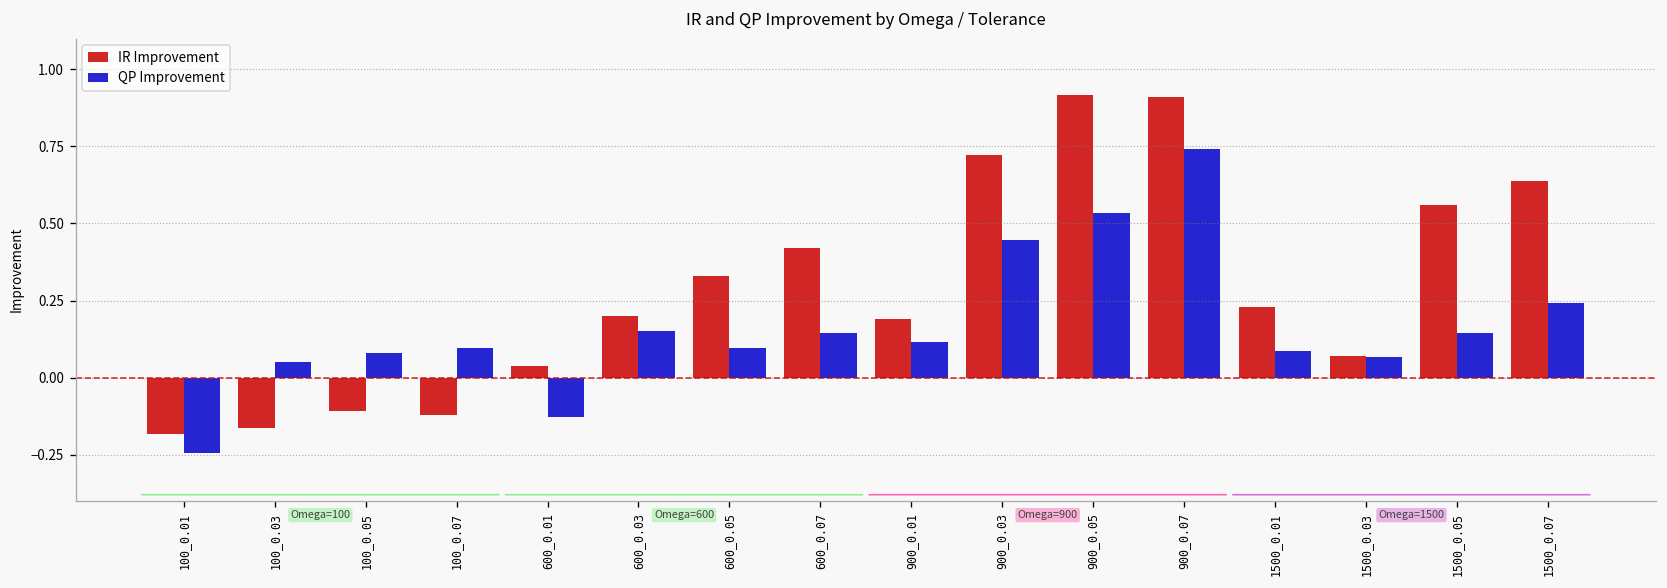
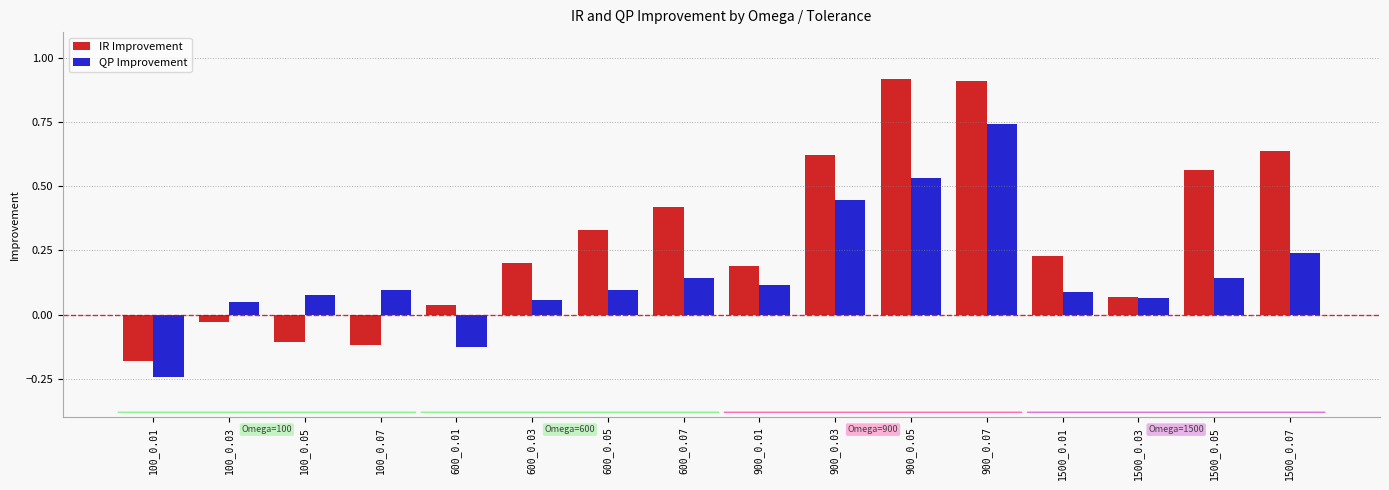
IR Improvement, 100_0.03: -0.16 -> -0.03
QP Improvement, 600_0.03: 0.15 -> 0.06
IR Improvement, 900_0.03: 0.72 -> 0.62
